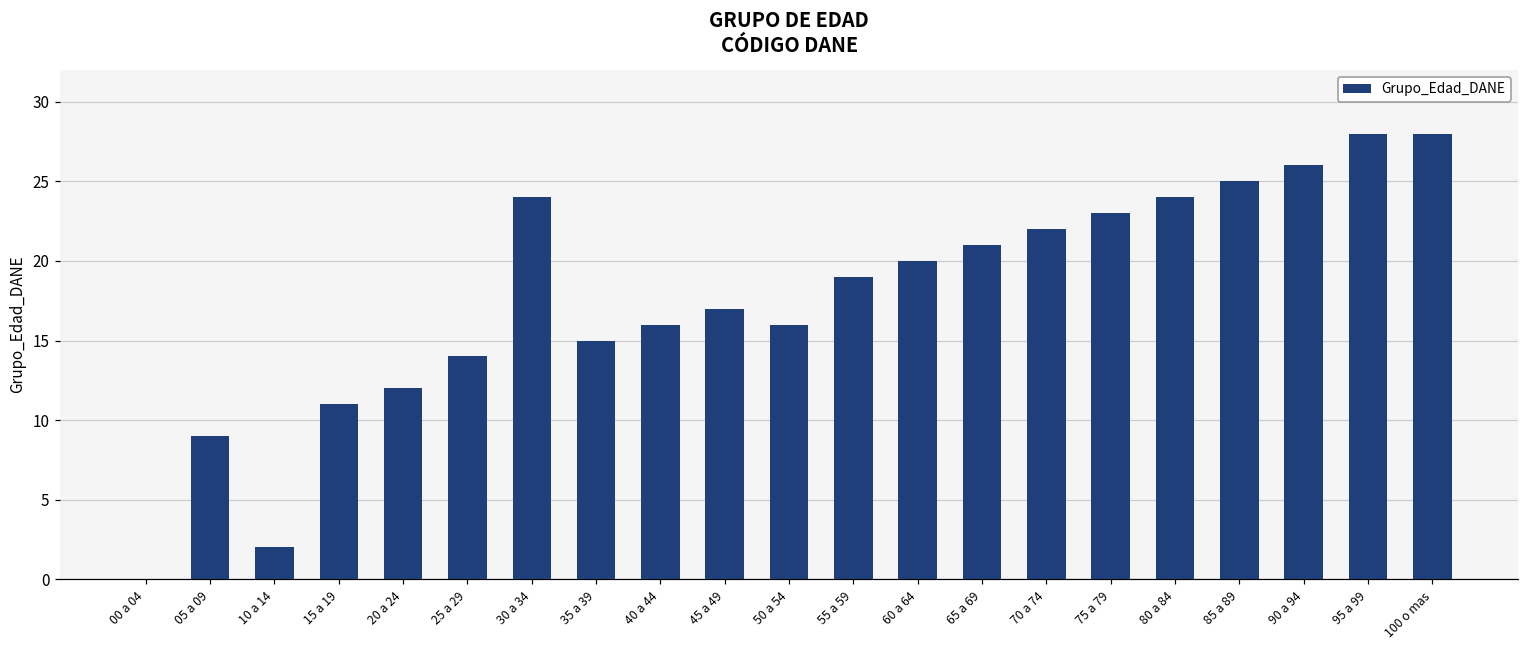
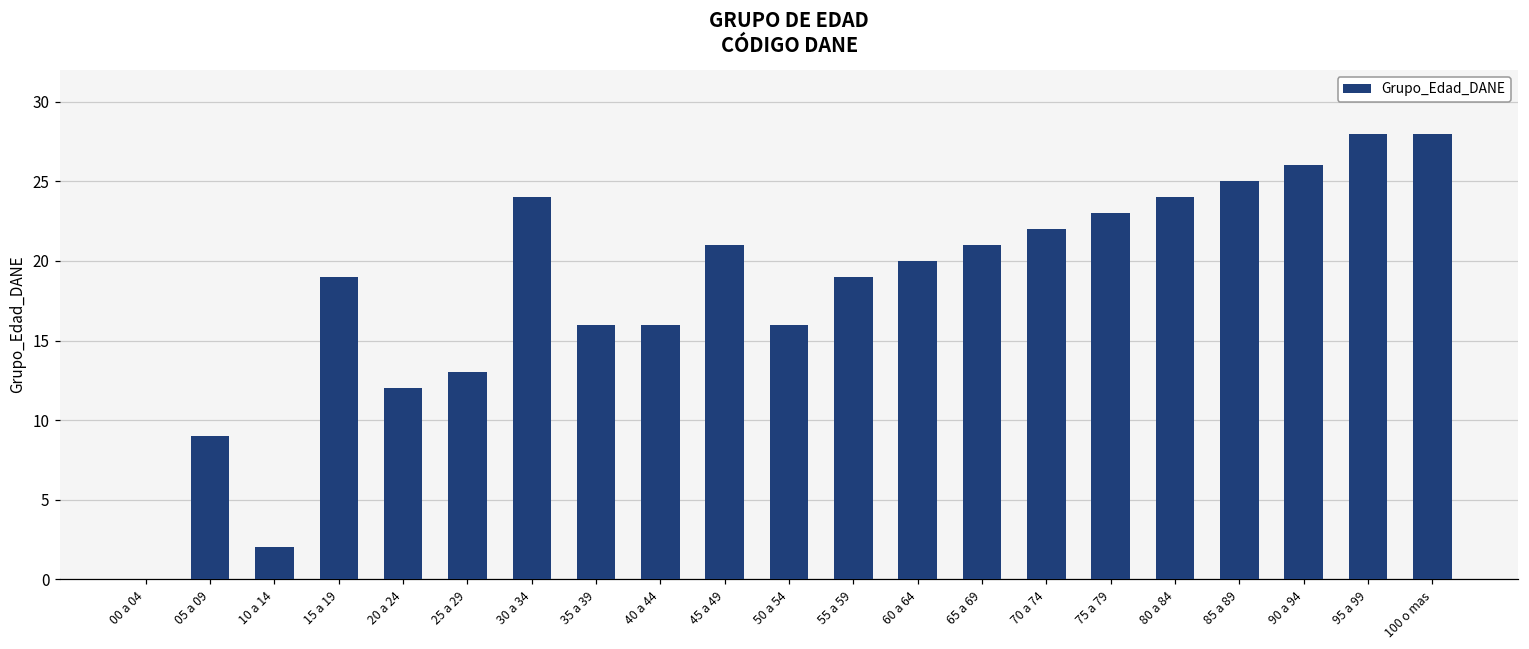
15 a 19: 11 -> 19
25 a 29: 14 -> 13
35 a 39: 15 -> 16
45 a 49: 17 -> 21
